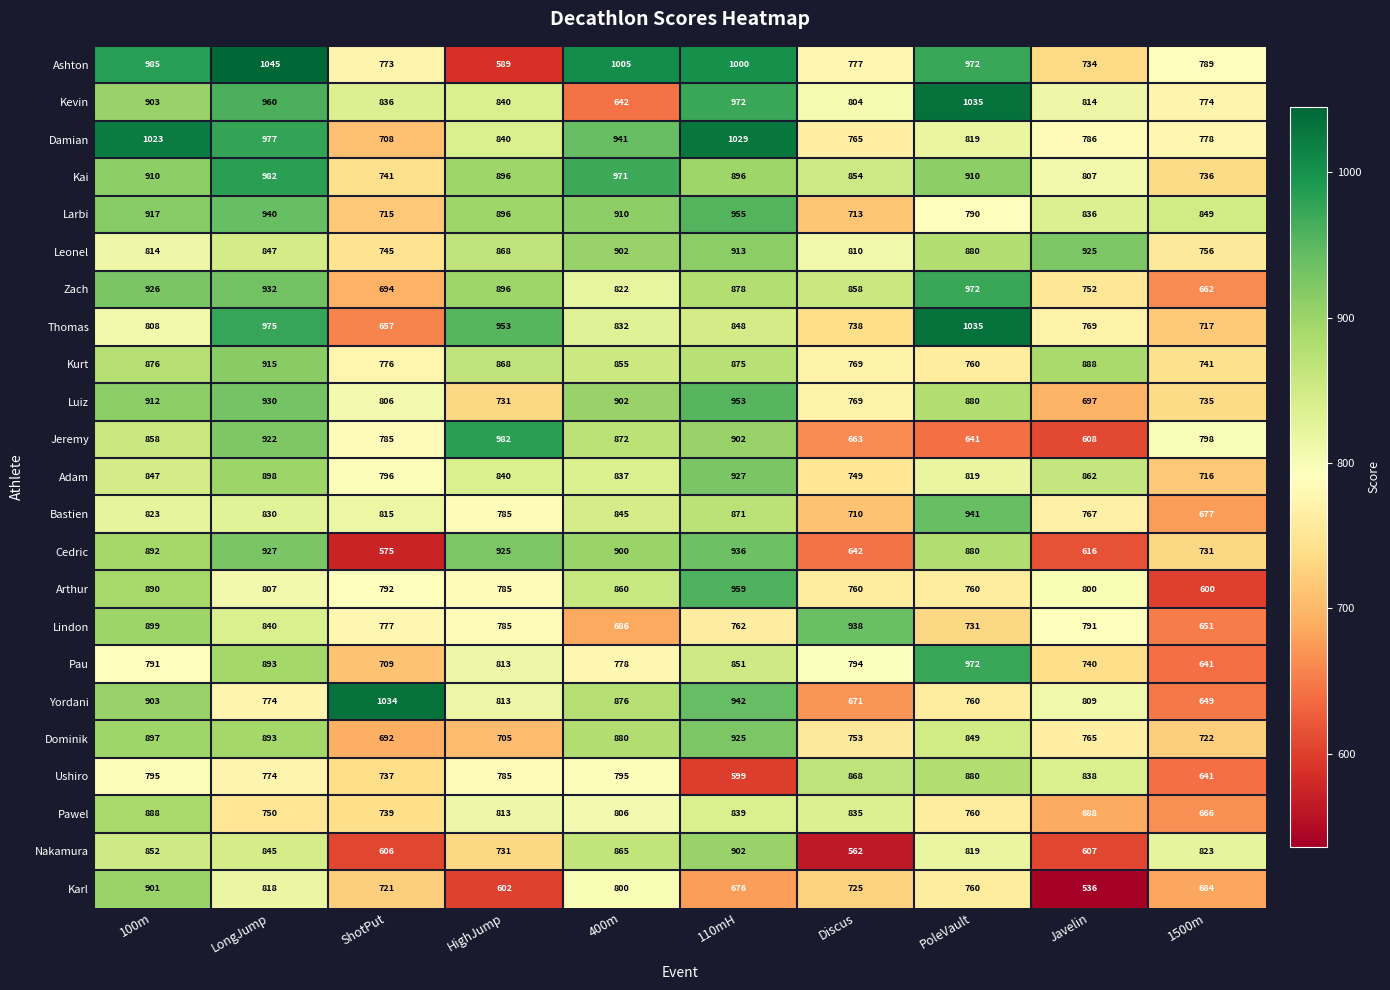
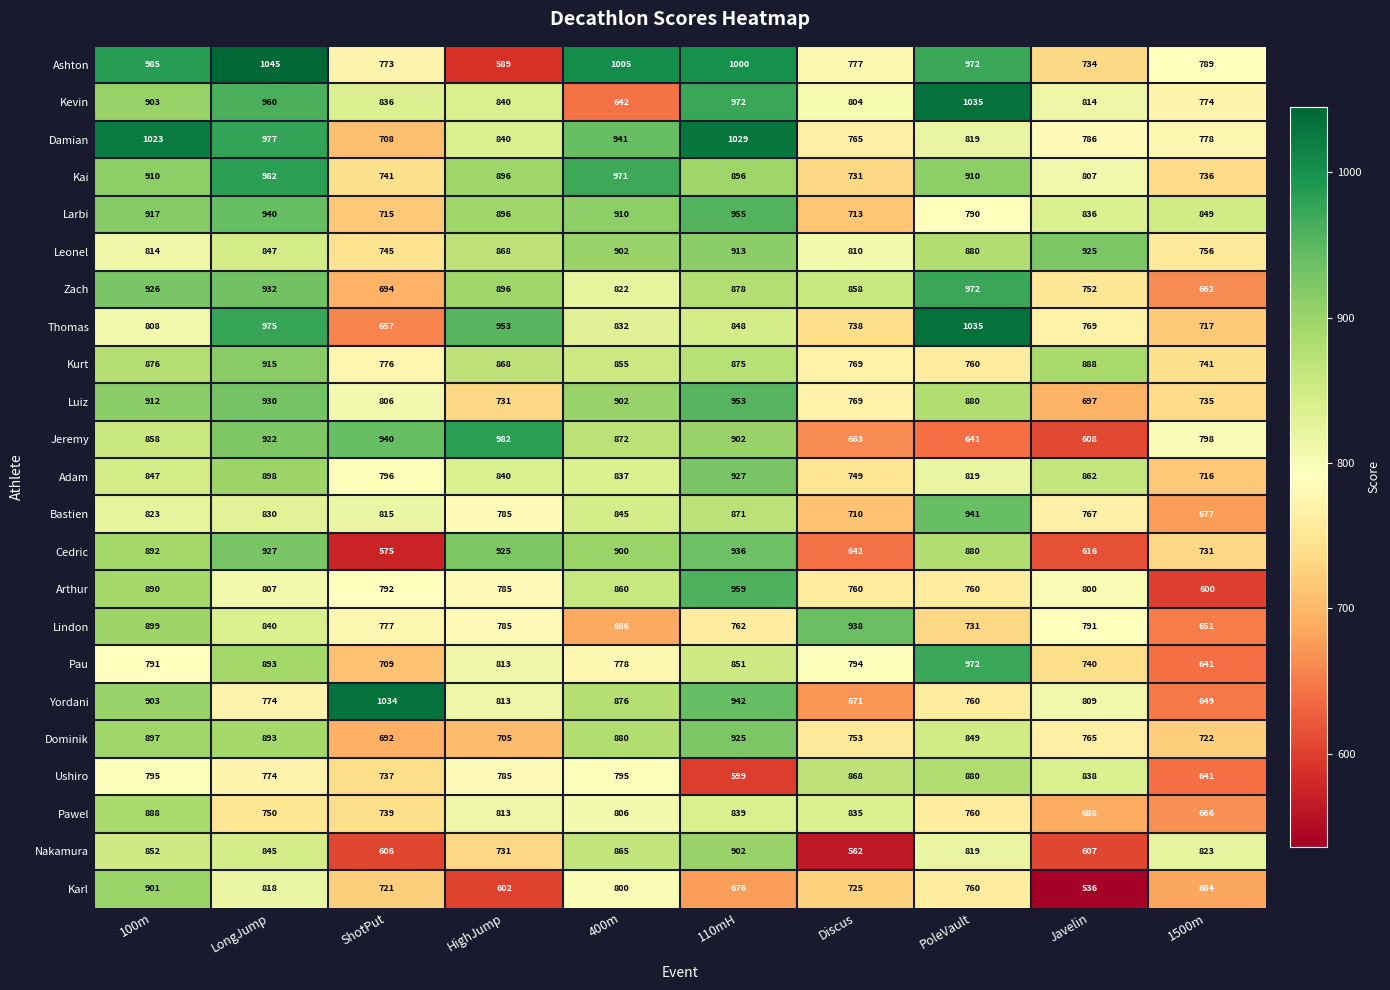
Kai, Discus: 854 -> 731
Jeremy, ShotPut: 785 -> 940
